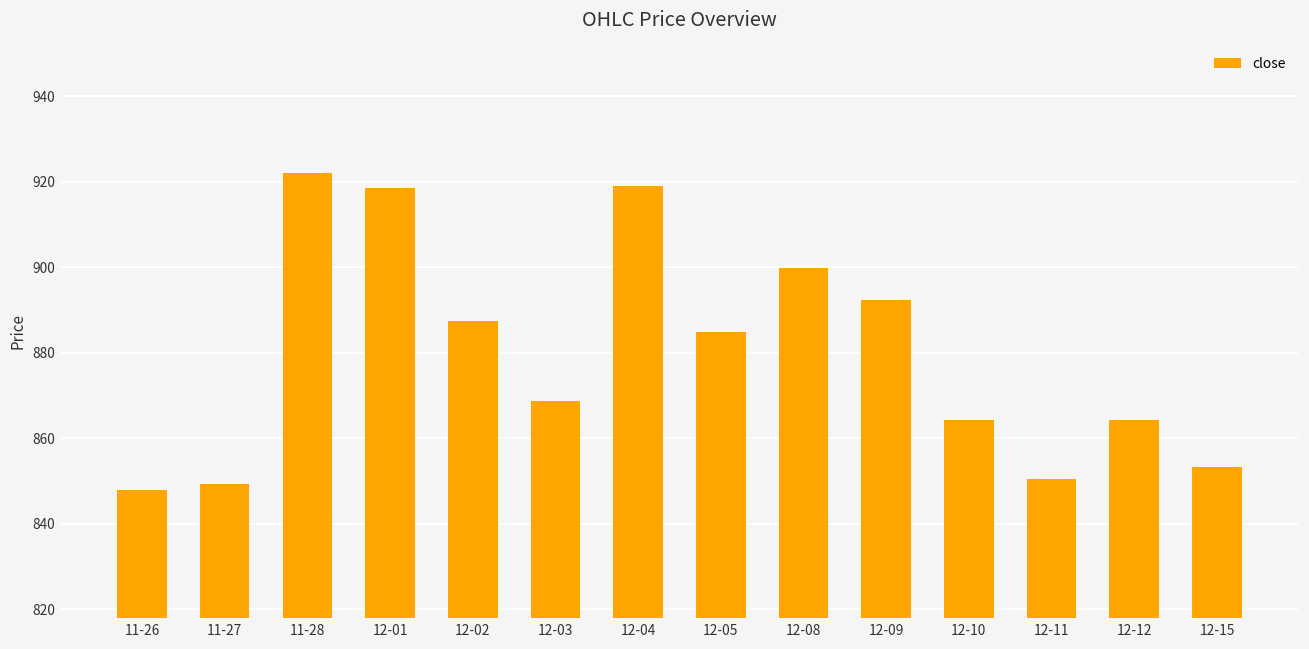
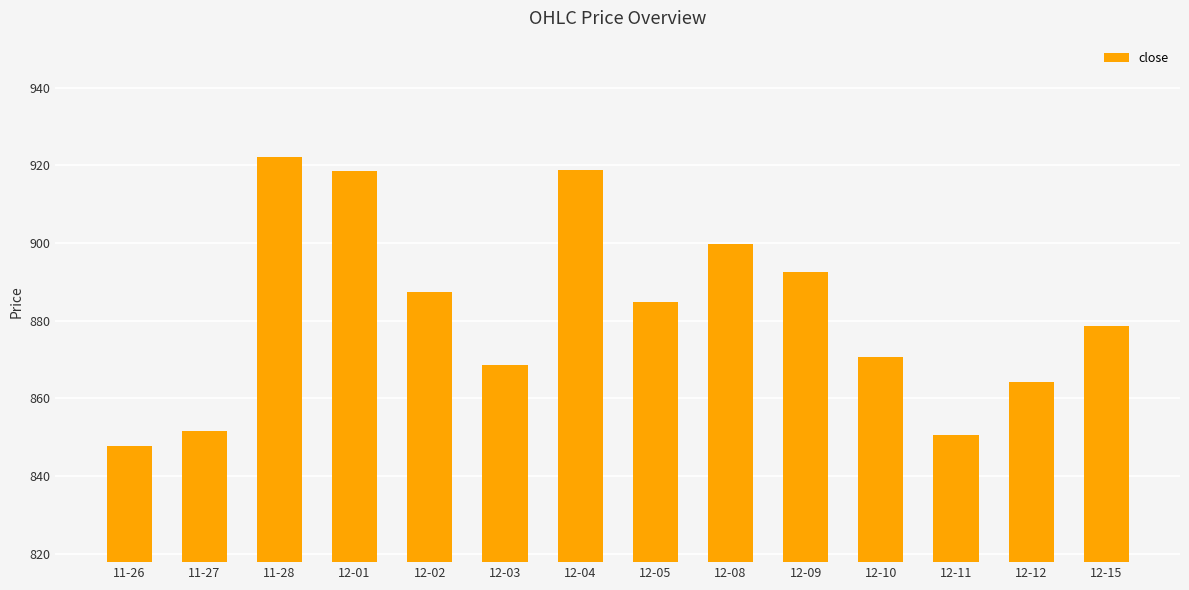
11-27: 849 -> 852
12-10: 864 -> 871
12-15: 853 -> 879
